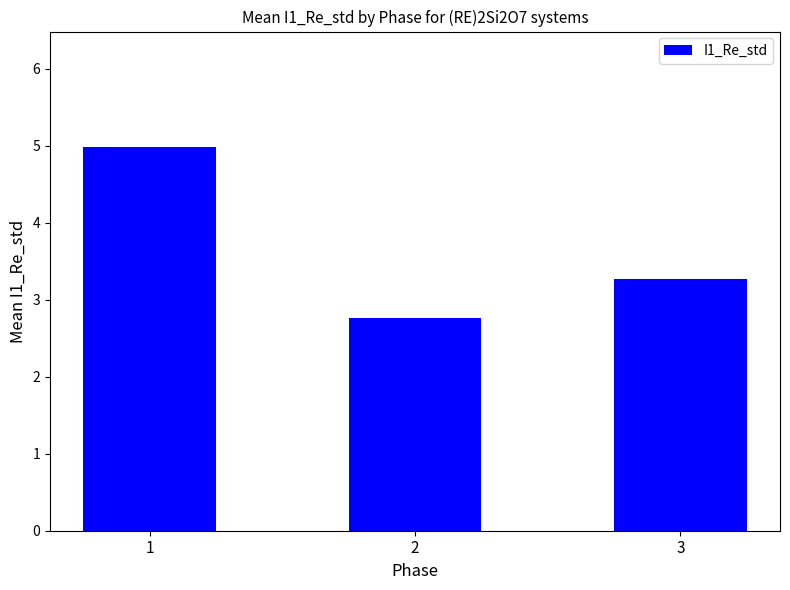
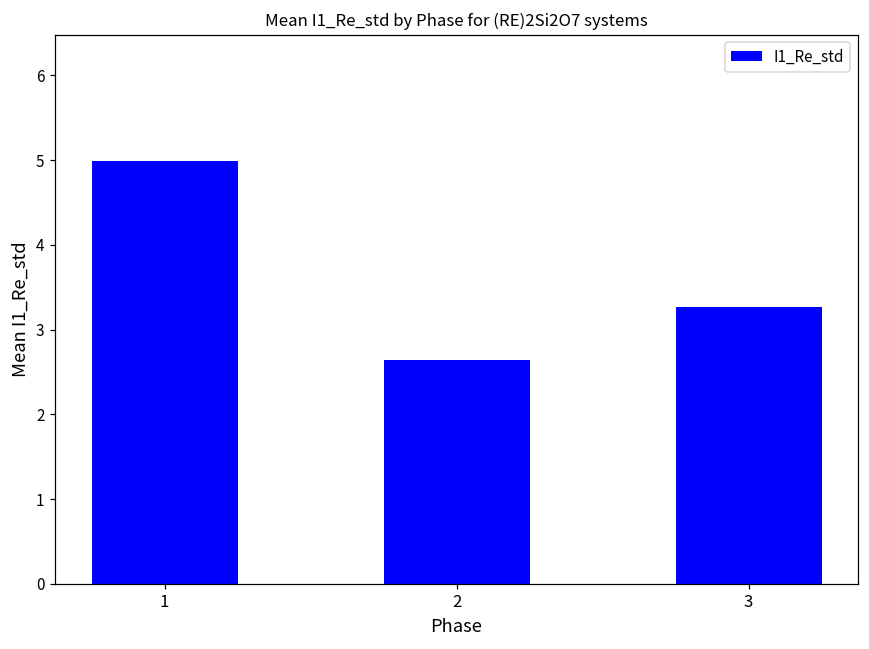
2: 2.8 -> 2.6
